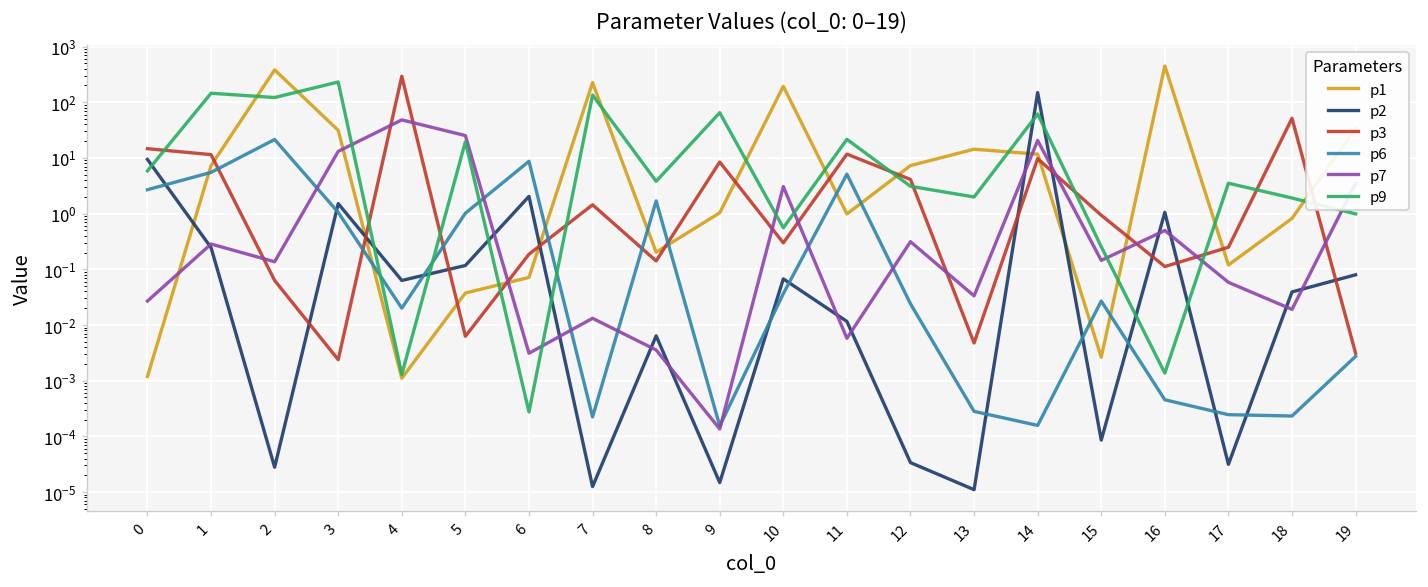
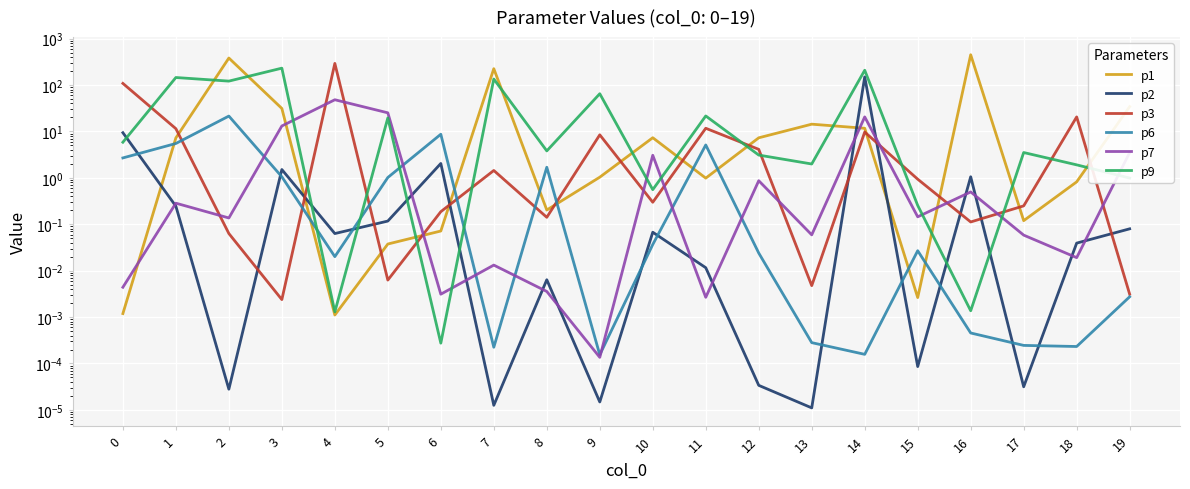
p3, 0: 15 -> 110
p7, 0: 0.03 -> 0.004
p1, 10: 190 -> 7
p7, 11: 0.006 -> 0.003
p7, 12: 0.3 -> 0.9
p7, 13: 0.03 -> 0.06
p9, 14: 60 -> 200
p3, 18: 50 -> 20
